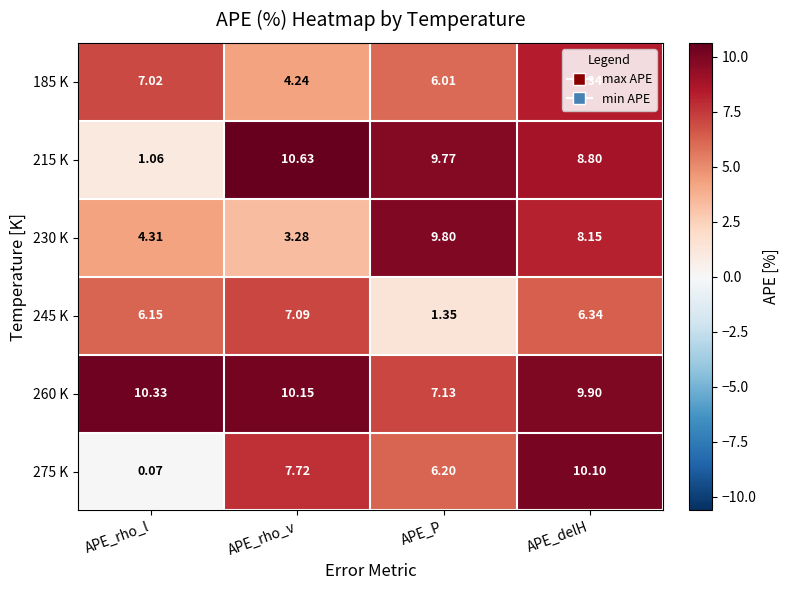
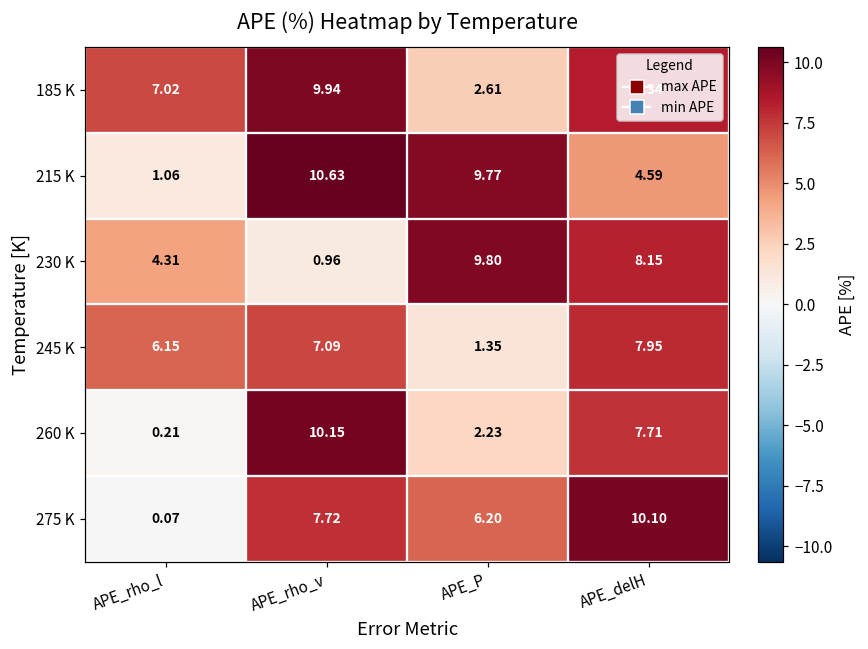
185 K, APE_rho_v: 4.24 -> 9.94
185 K, APE_P: 6.01 -> 2.61
215 K, APE_delH: 8.80 -> 4.59
230 K, APE_rho_v: 3.28 -> 0.96
245 K, APE_delH: 6.34 -> 7.95
260 K, APE_rho_l: 10.33 -> 0.21
260 K, APE_P: 7.13 -> 2.23
260 K, APE_delH: 9.90 -> 7.71
